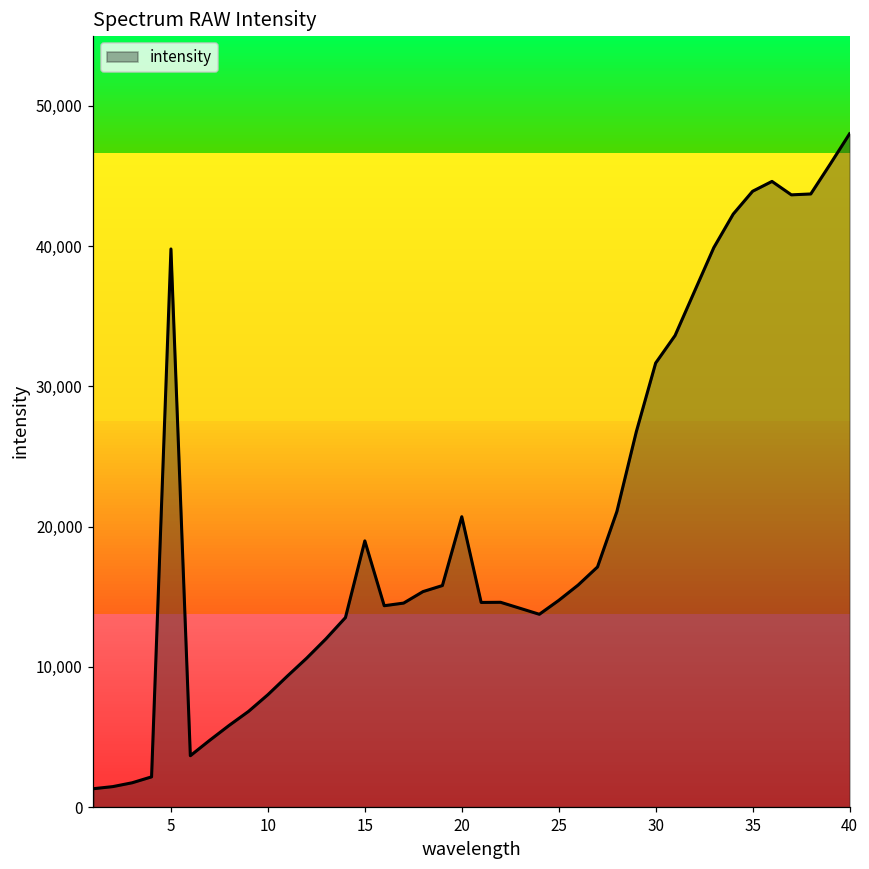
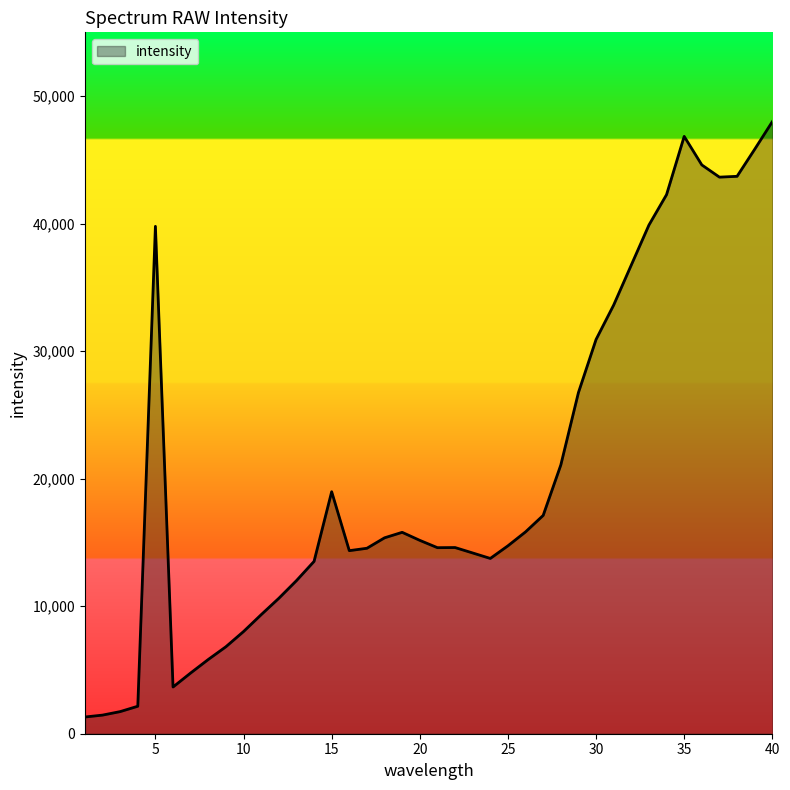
20: 20,700 -> 15,200
30: 31,700 -> 30,900
35: 43,900 -> 46,800
